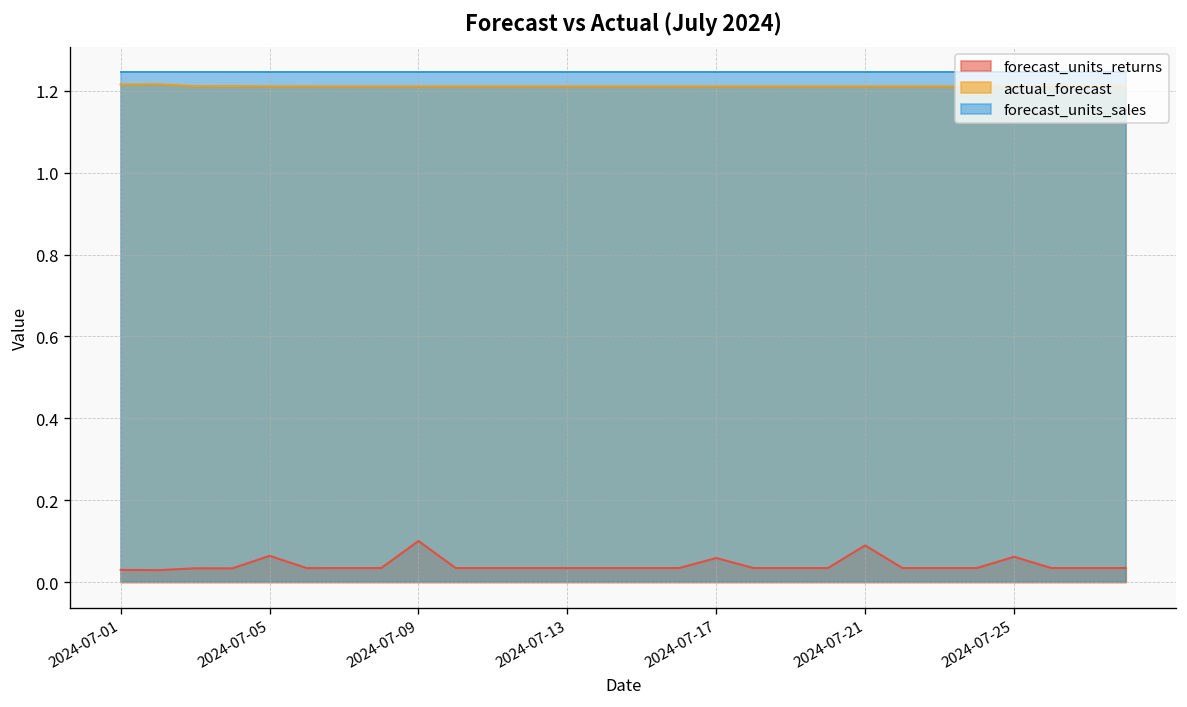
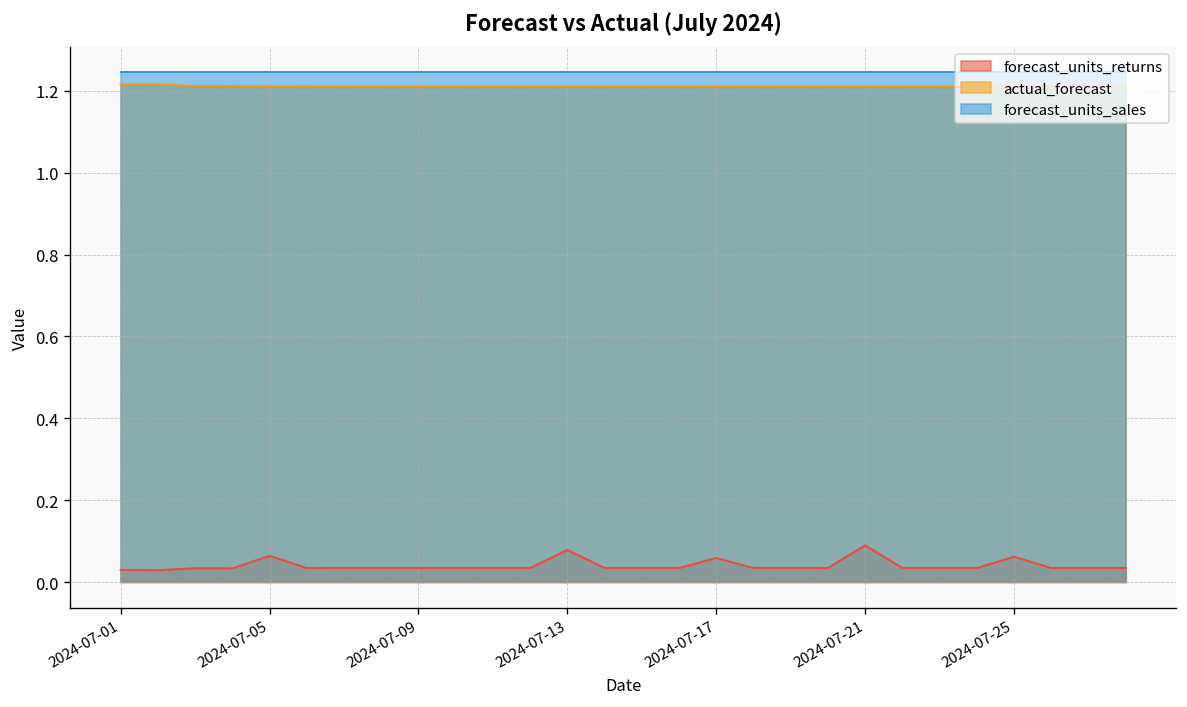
forecast_units_returns, 2024-07-09: 0.10 -> 0.03
forecast_units_returns, 2024-07-13: 0.03 -> 0.08
